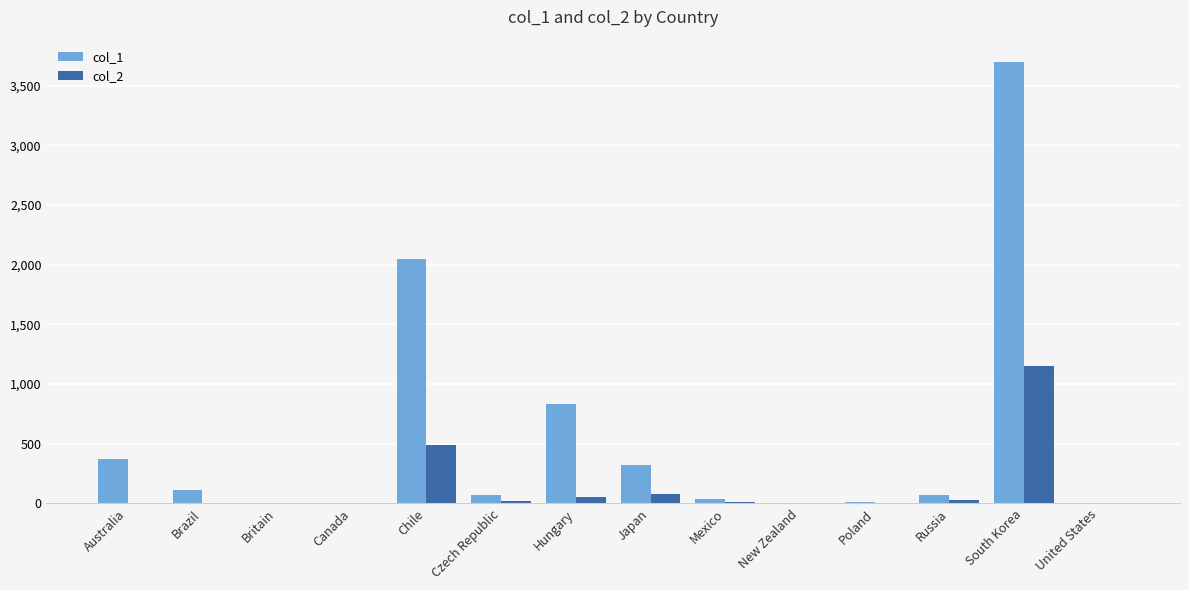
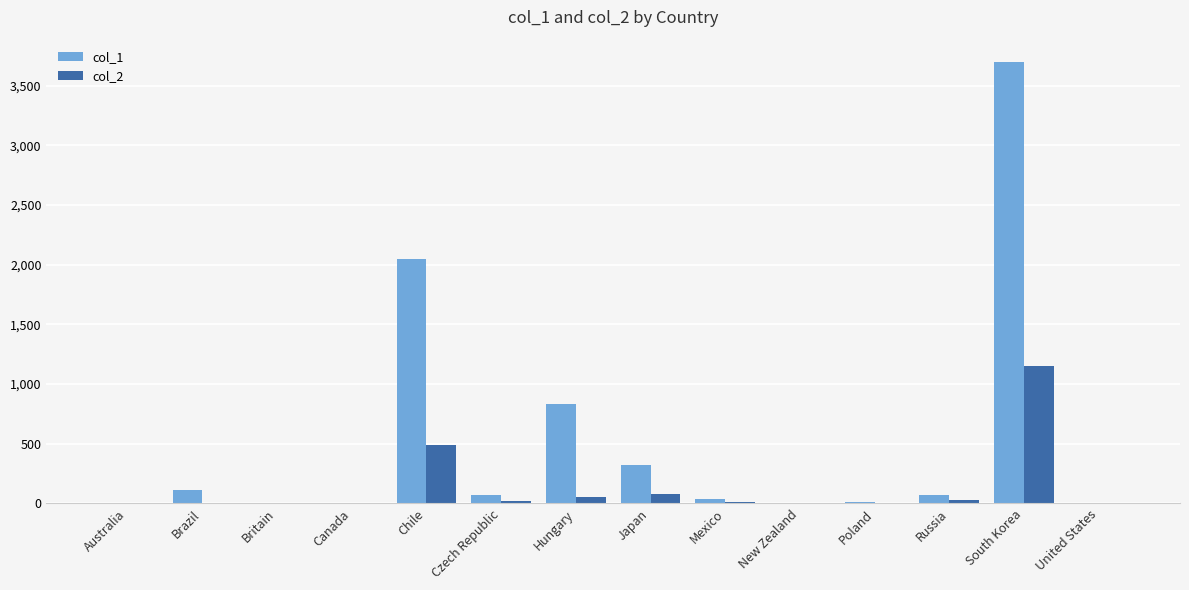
col_1, Australia: 370 -> 0
